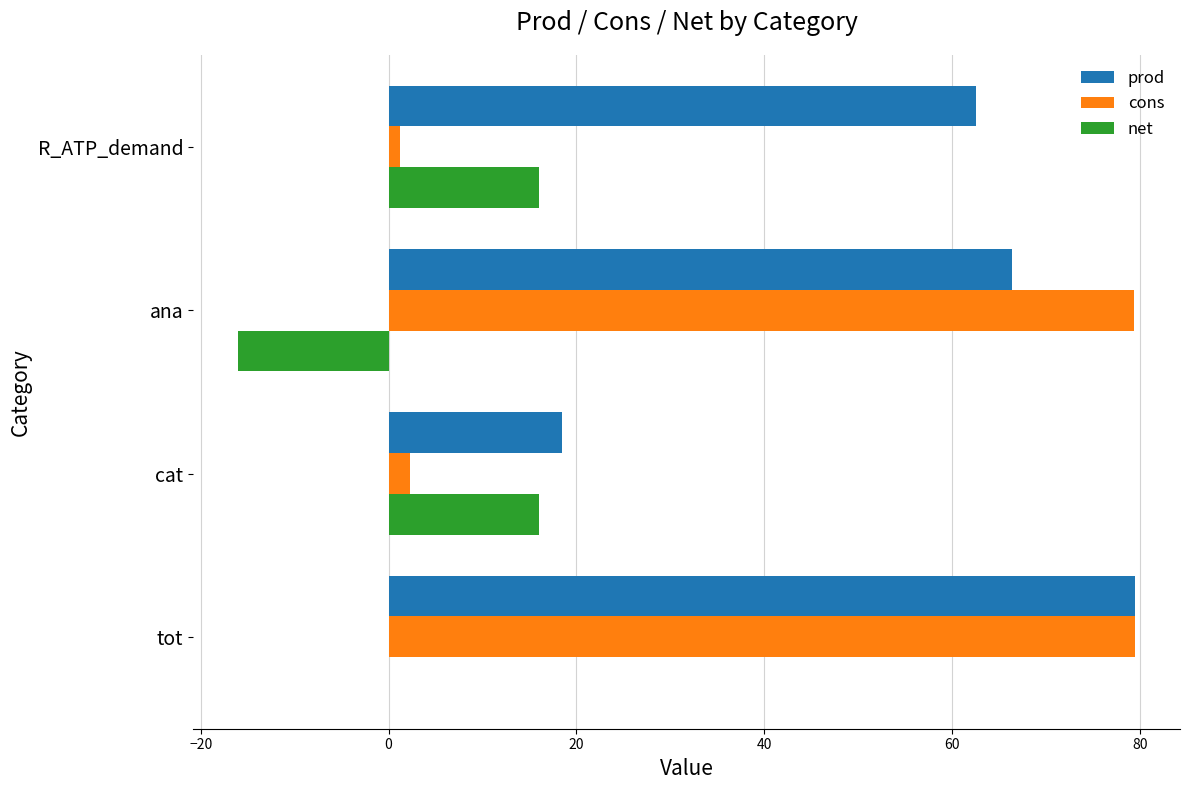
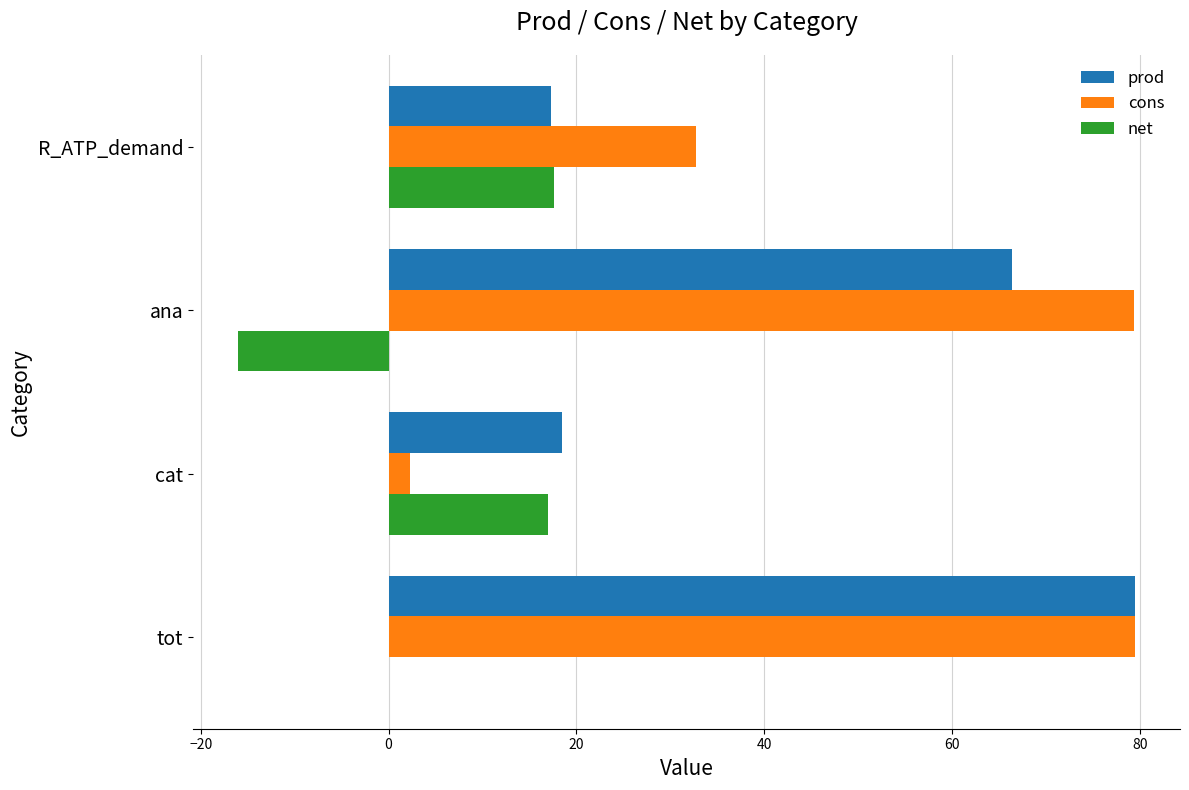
prod, R_ATP_demand: 63 -> 17
cons, R_ATP_demand: 1 -> 33
net, R_ATP_demand: 16 -> 18
net, cat: 16 -> 17
